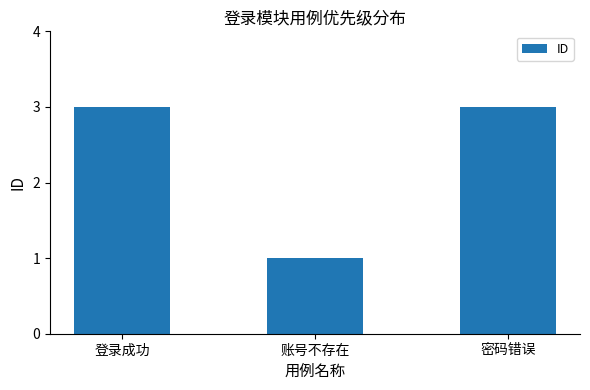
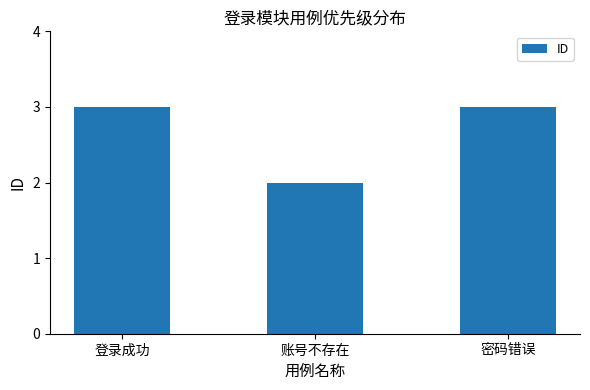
账号不存在: 1 -> 2
